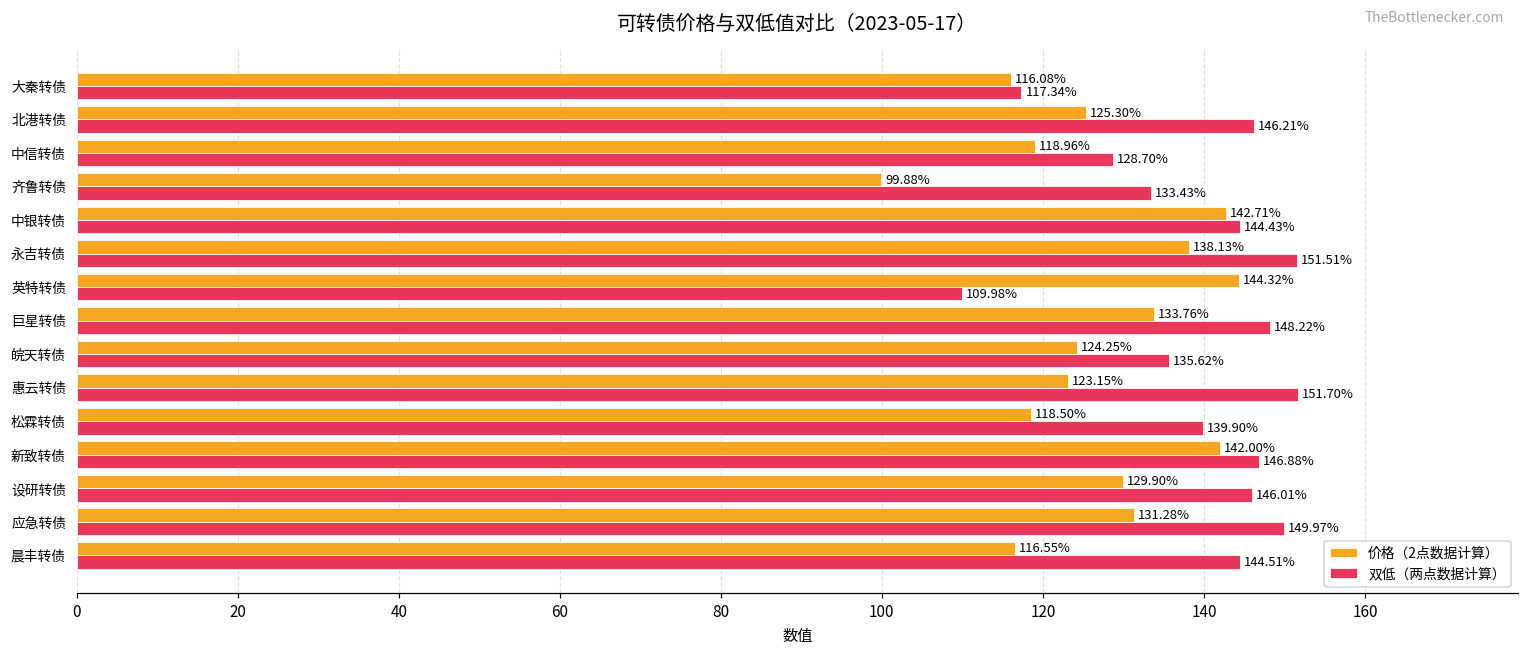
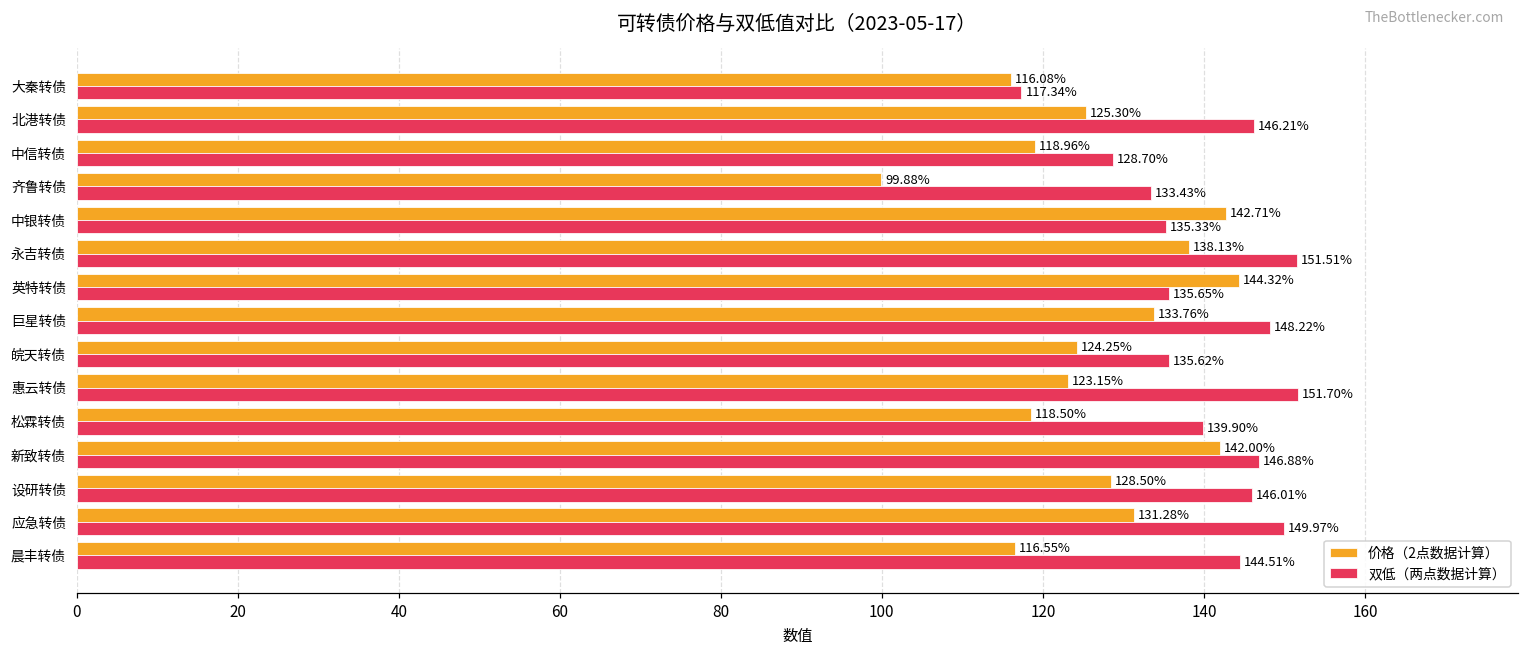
双低（两点数据计算）, 中银转债: 144.43% -> 135.33%
双低（两点数据计算）, 英特转债: 109.98% -> 135.65%
价格（2点数据计算）, 设研转债: 129.90% -> 128.50%
